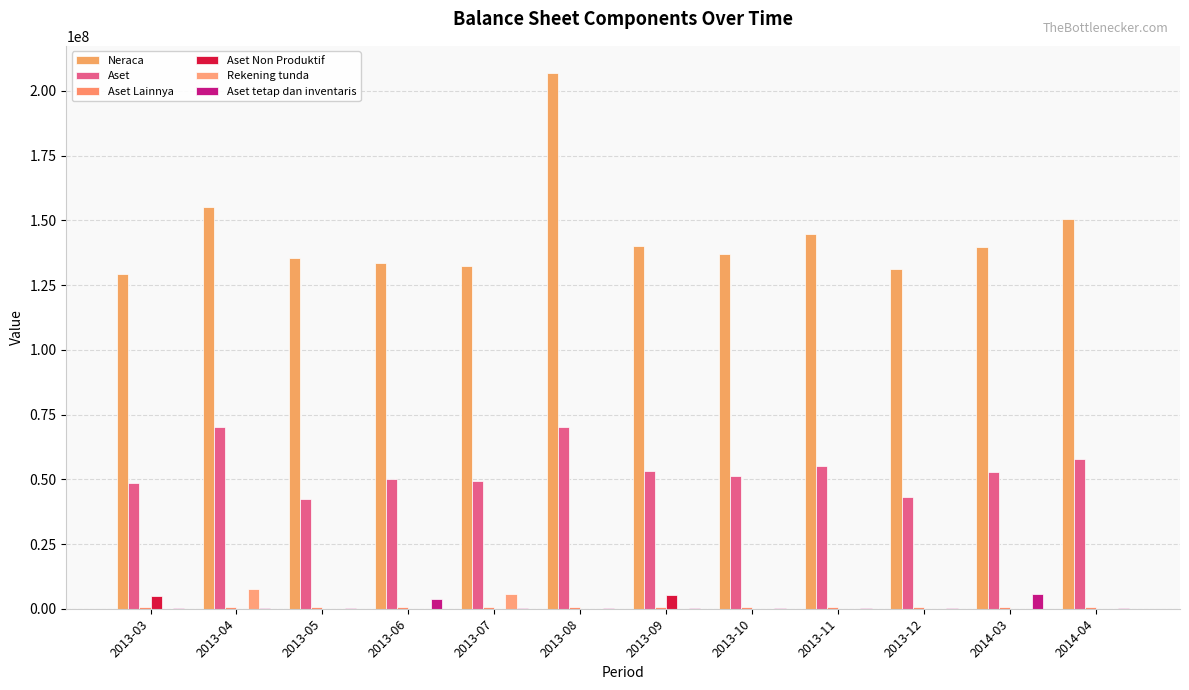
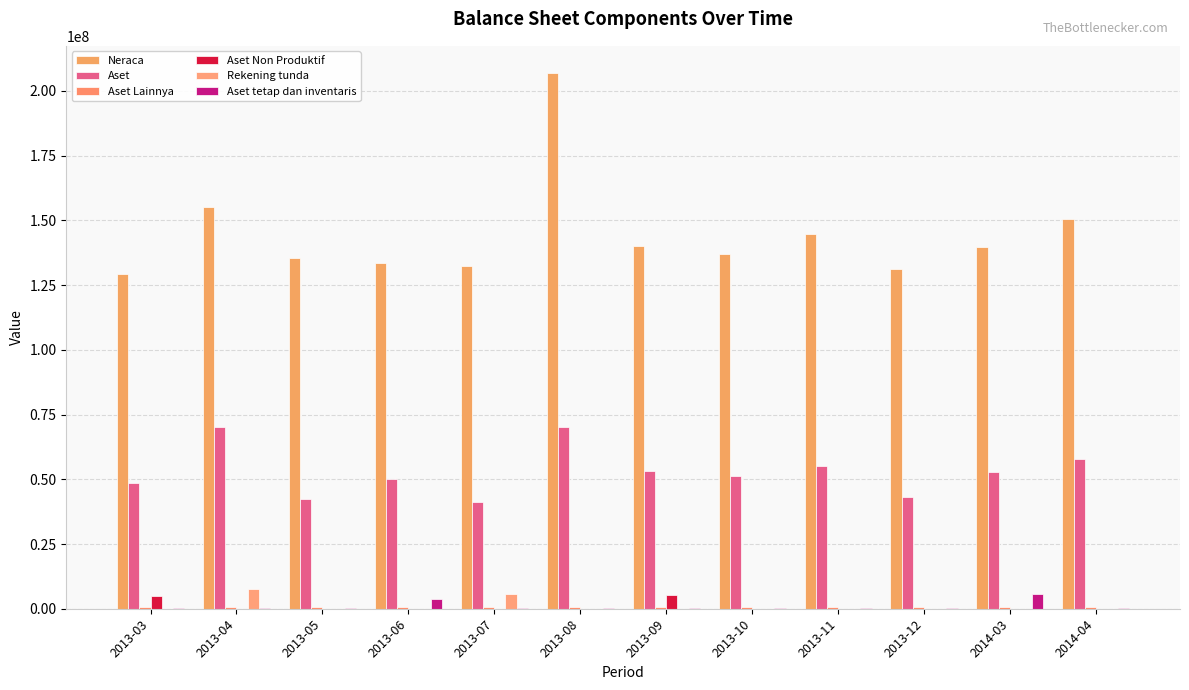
Aset, 2013-07: 49000000 -> 41000000
